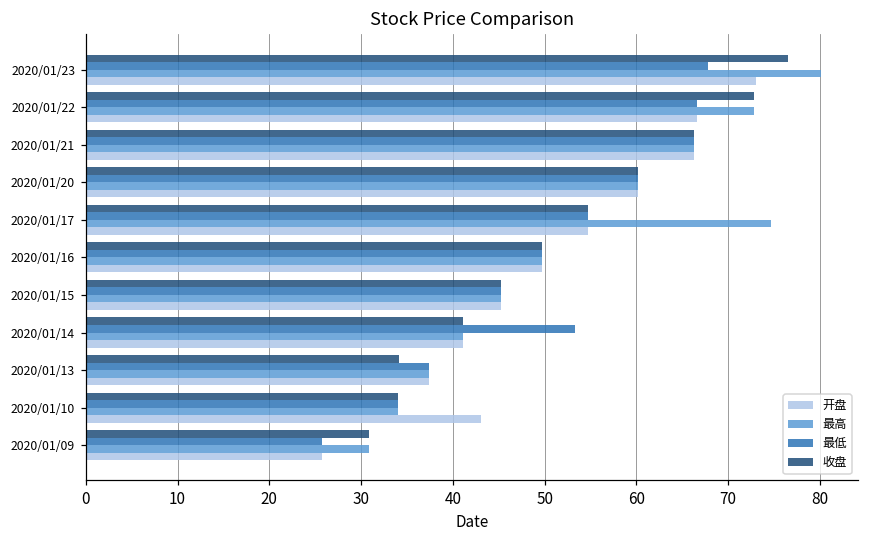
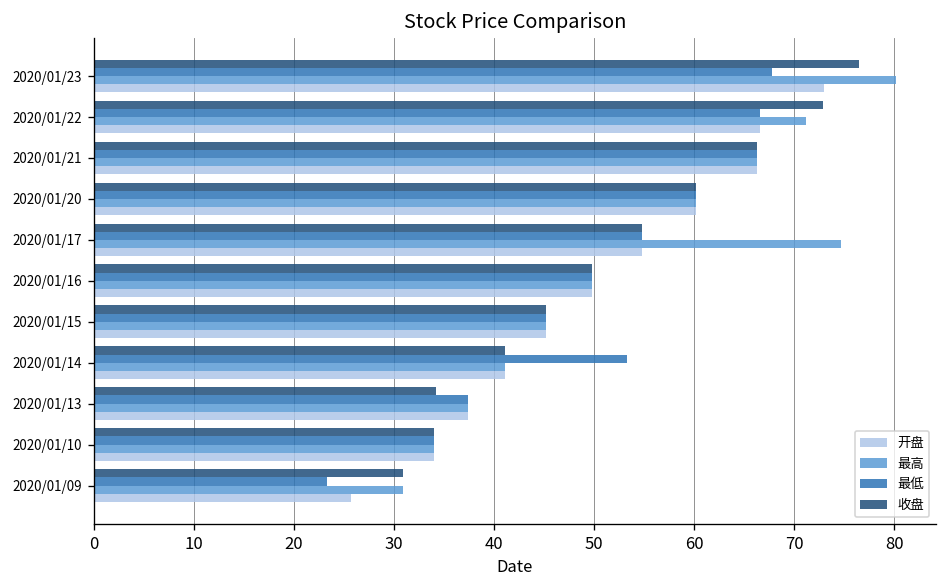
最高, 2020/01/22: 73 -> 71
开盘, 2020/01/10: 43 -> 34
最低, 2020/01/09: 26 -> 23
